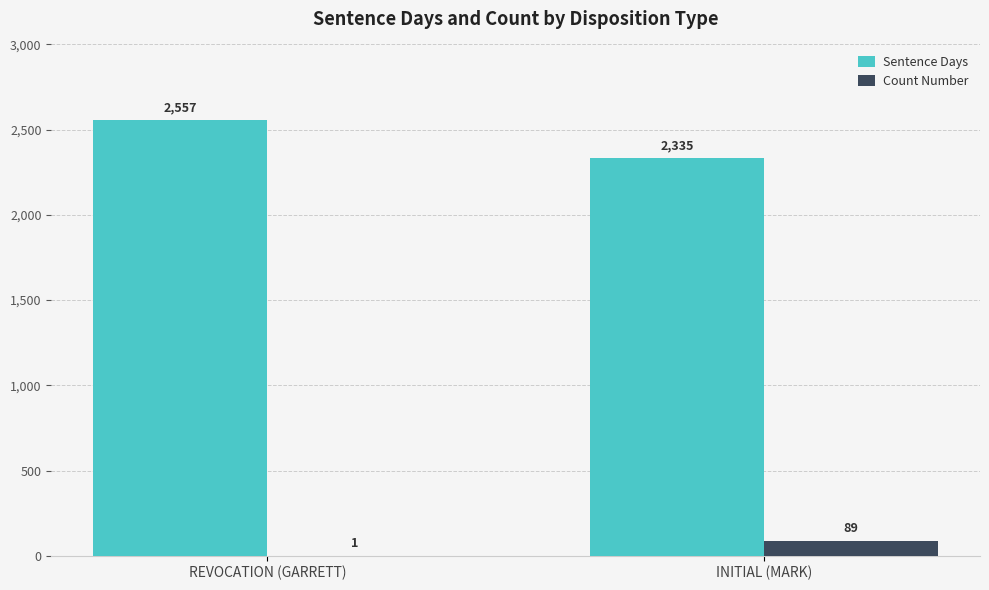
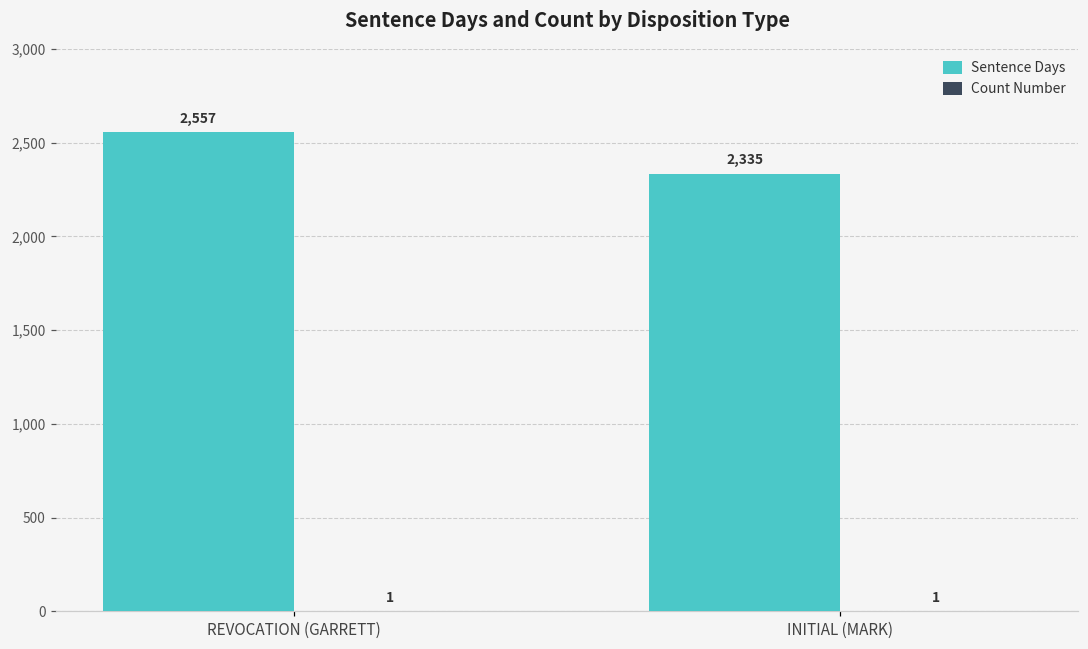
Count Number, INITIAL (MARK): 89 -> 1
